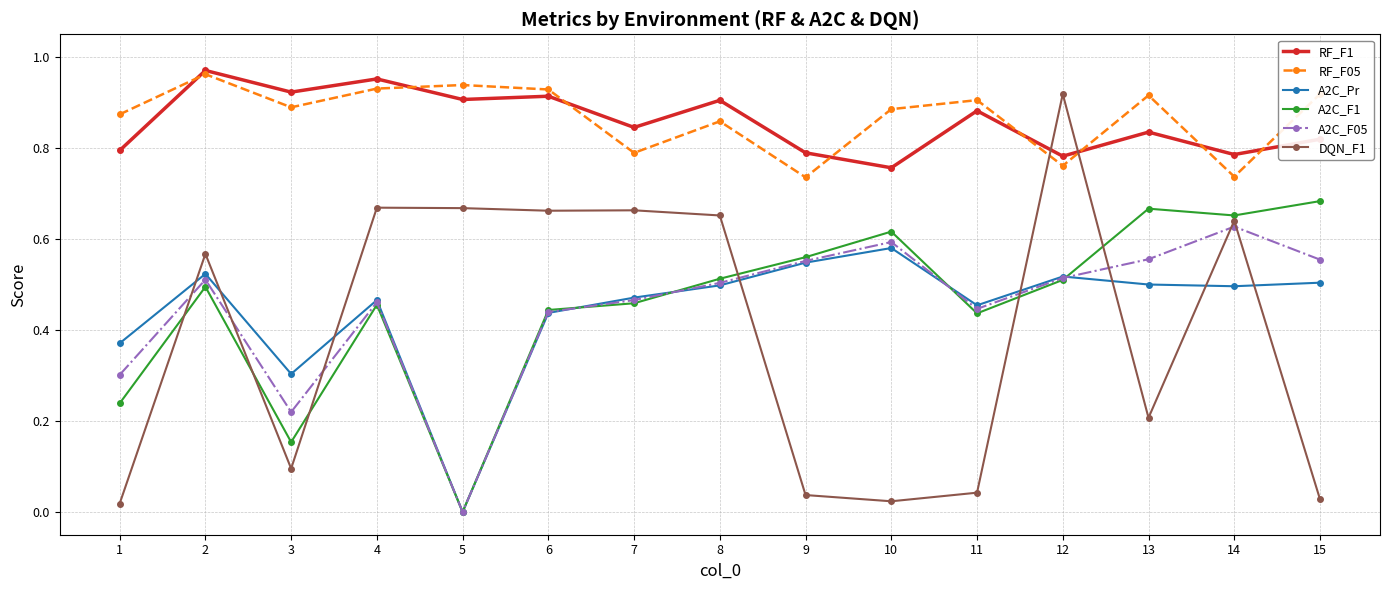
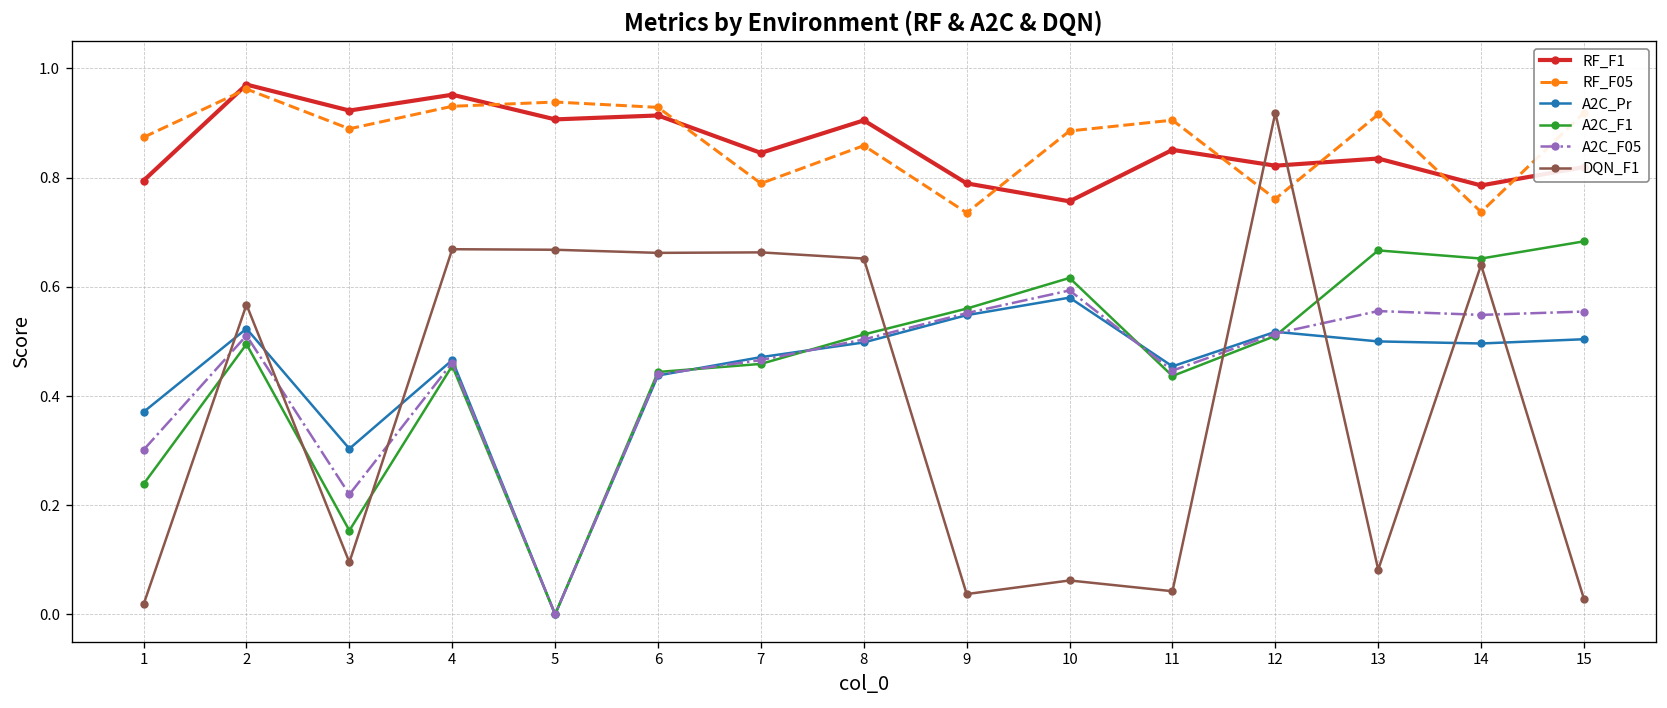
DQN_F1, 10: 0.02 -> 0.06
RF_F1, 11: 0.88 -> 0.85
RF_F1, 12: 0.78 -> 0.82
DQN_F1, 13: 0.21 -> 0.08
A2C_F05, 14: 0.63 -> 0.55
